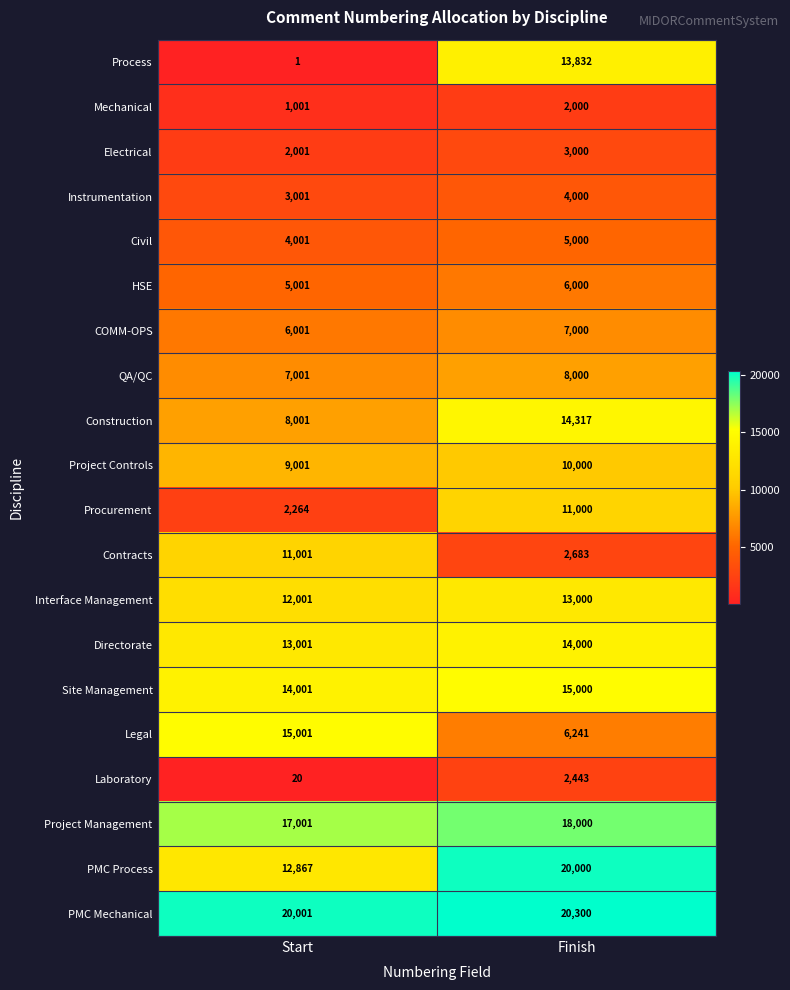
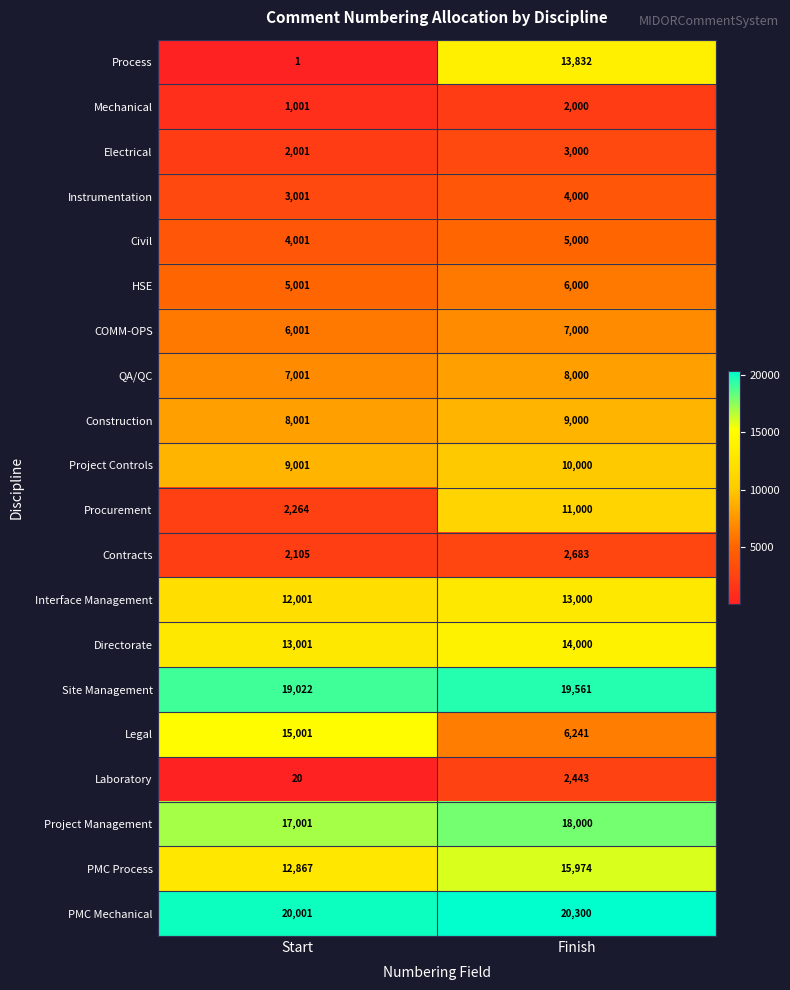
Construction, Finish: 14,317 -> 9,000
Contracts, Start: 11,001 -> 2,105
Site Management, Start: 14,001 -> 19,022
Site Management, Finish: 15,000 -> 19,561
PMC Process, Finish: 20,000 -> 15,974
